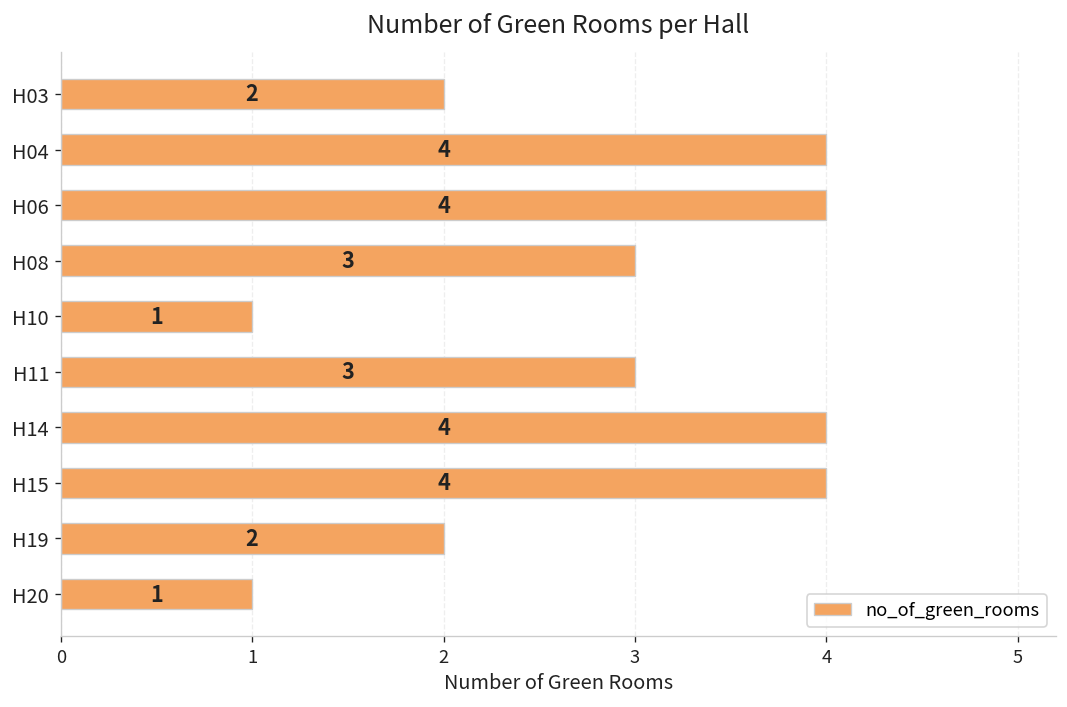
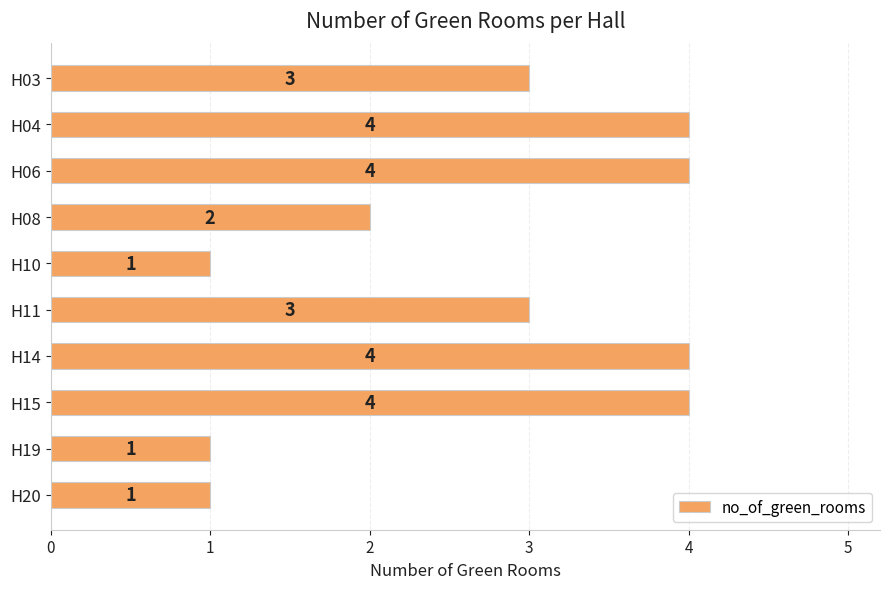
H03: 2 -> 3
H08: 3 -> 2
H19: 2 -> 1
